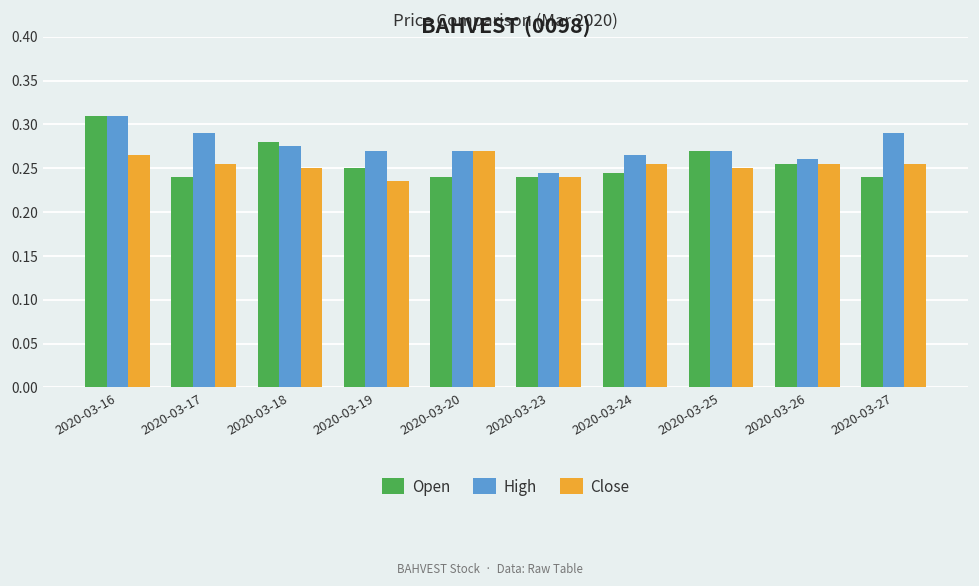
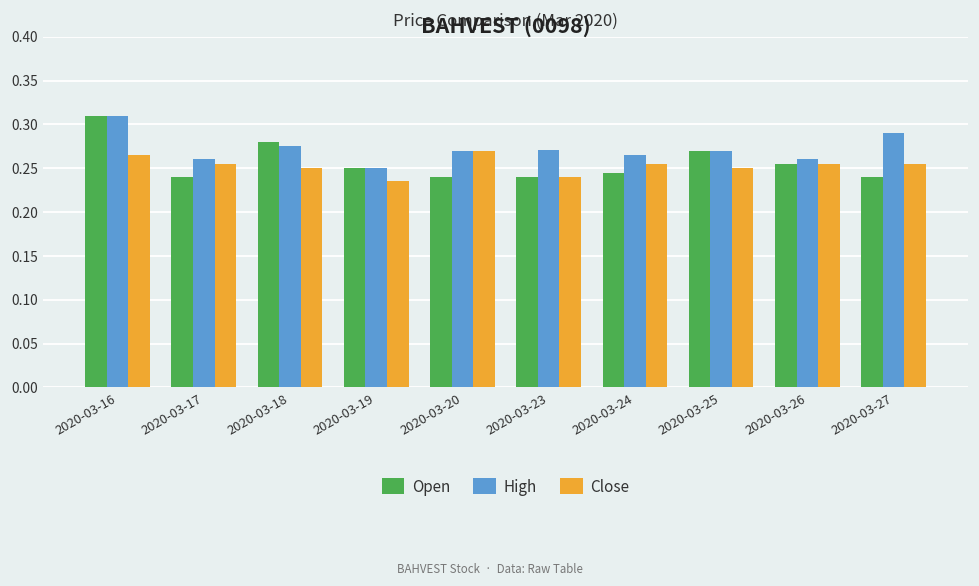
High, 2020-03-17: 0.29 -> 0.26
High, 2020-03-19: 0.27 -> 0.25
High, 2020-03-23: 0.25 -> 0.27
